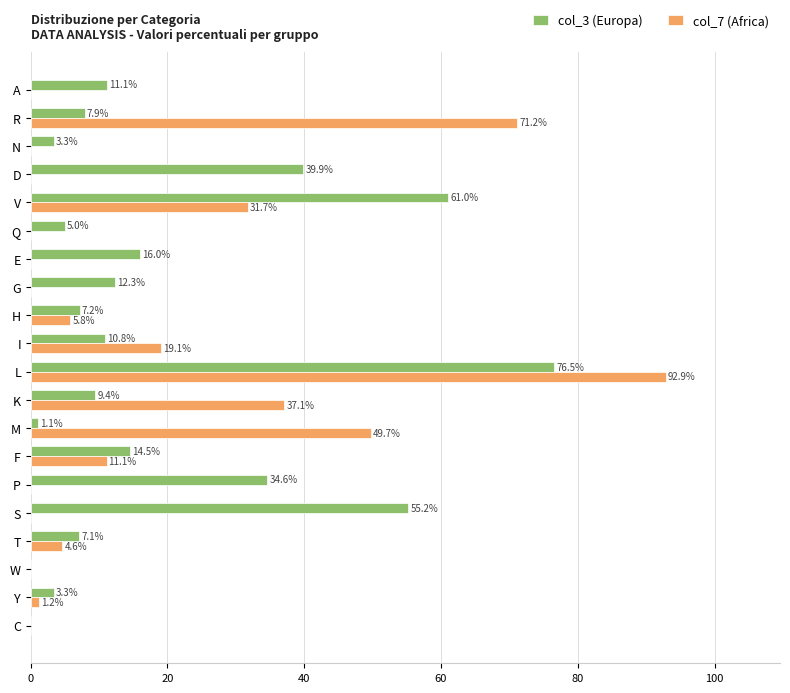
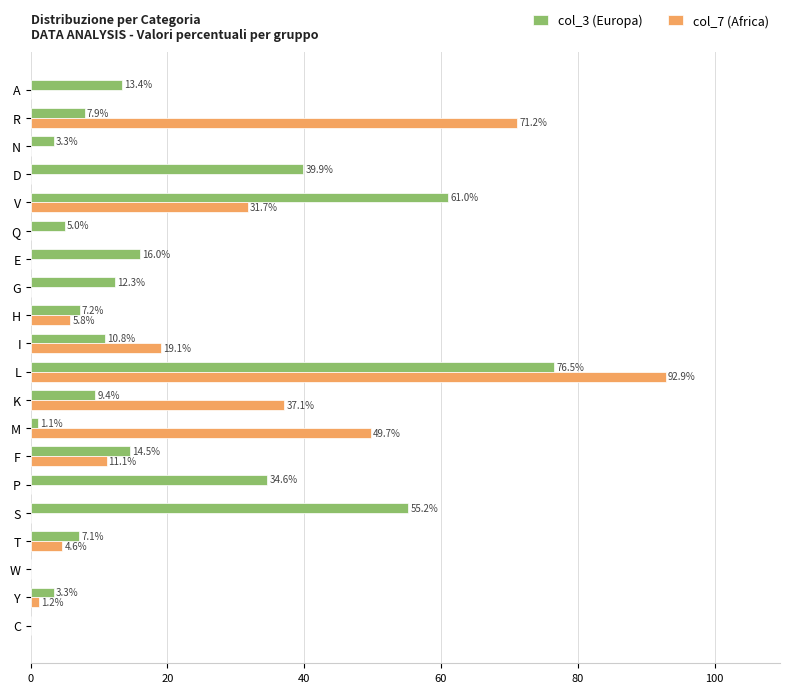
col_3 (Europa), A: 11.1% -> 13.4%
